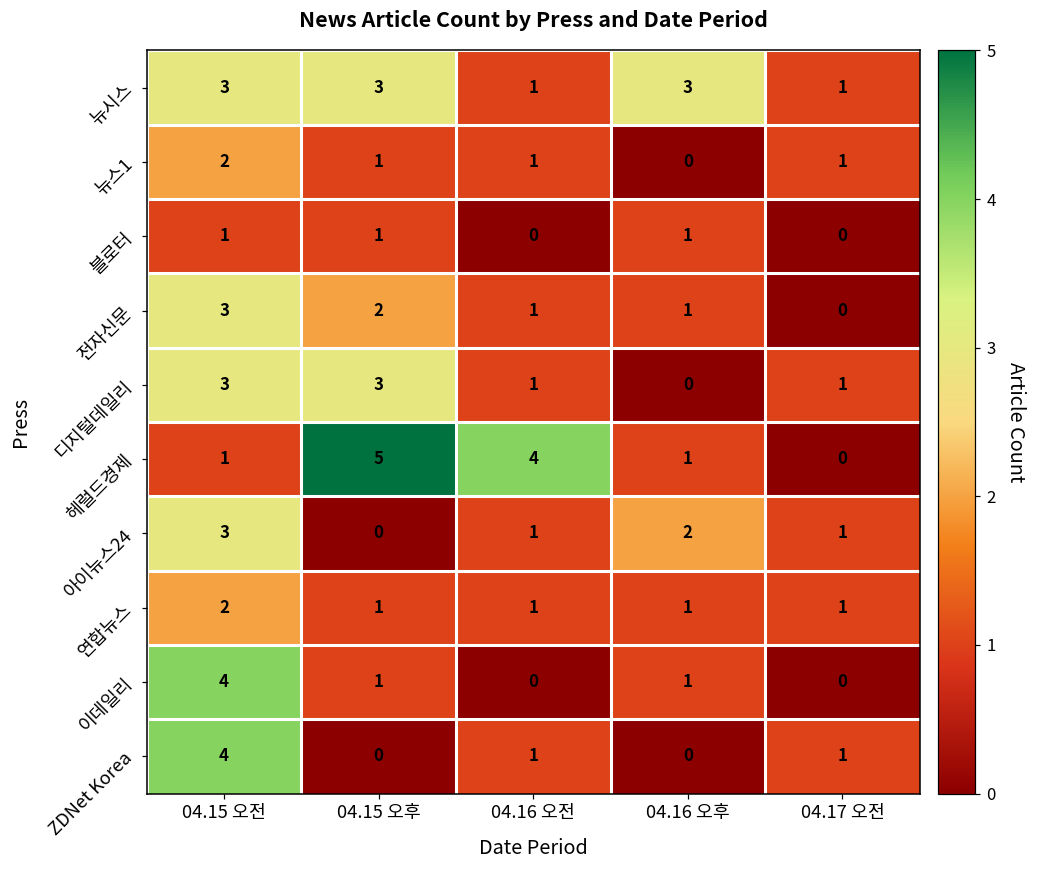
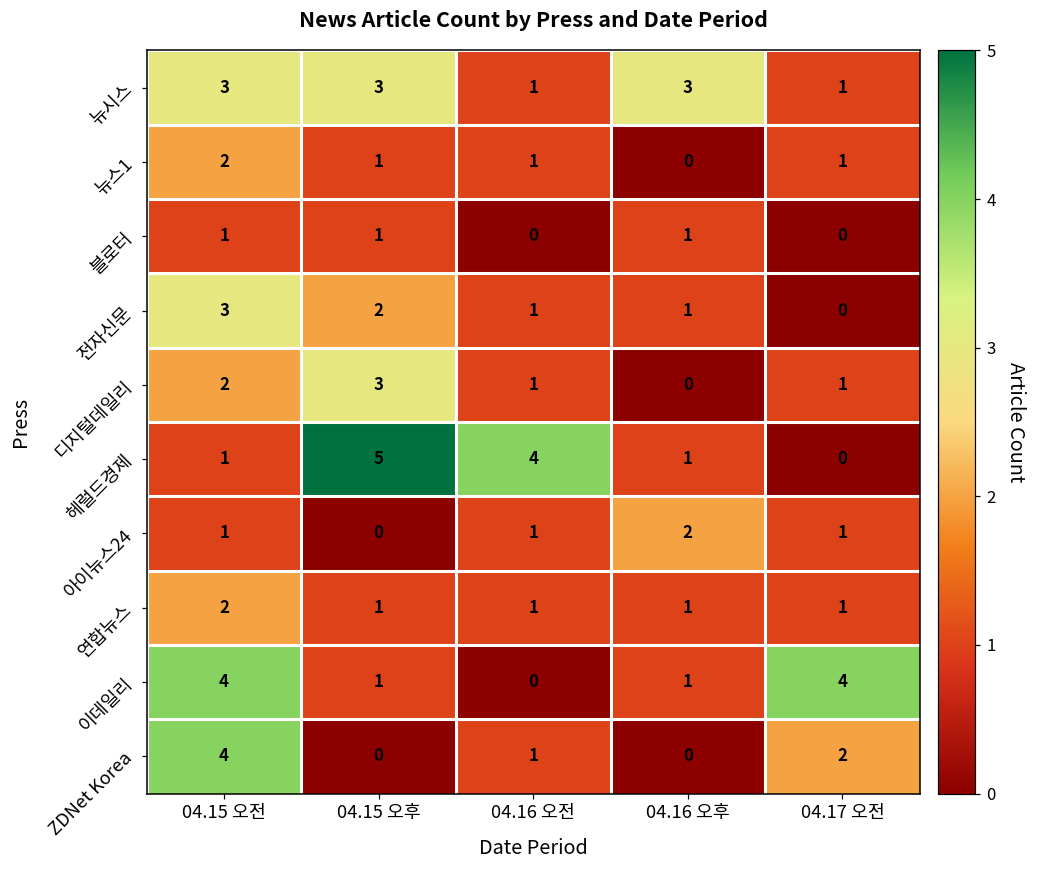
디지털데일리, 04.15 오전: 3 -> 2
아이뉴스24, 04.15 오전: 3 -> 1
이데일리, 04.17 오전: 0 -> 4
ZDNet Korea, 04.17 오전: 1 -> 2
